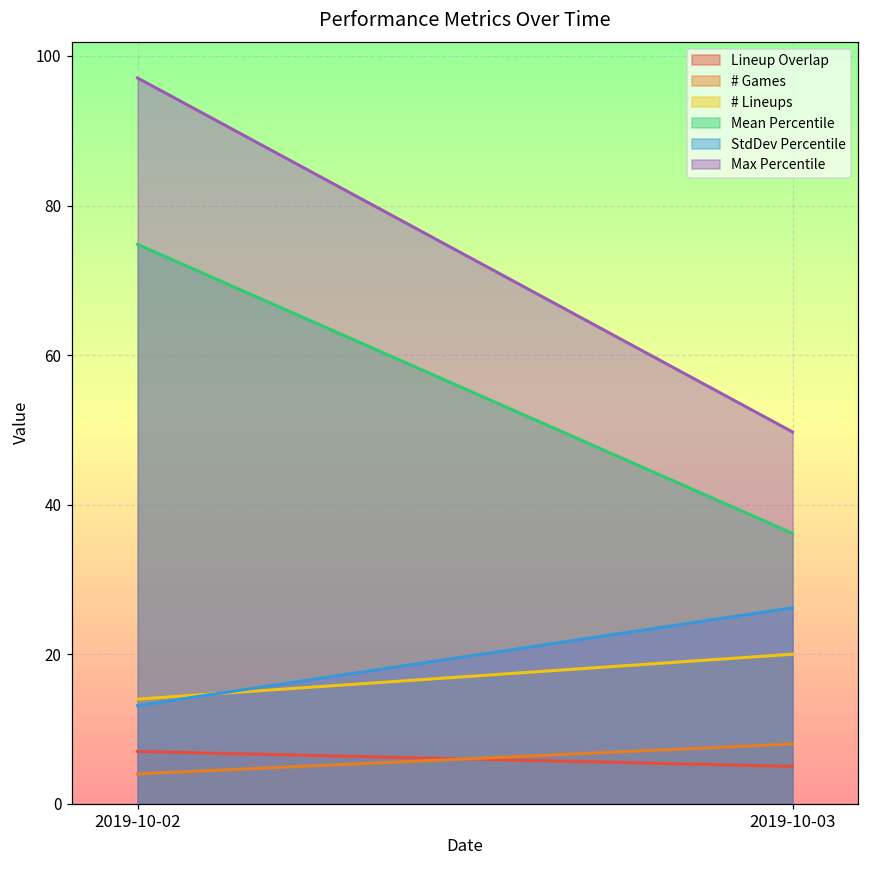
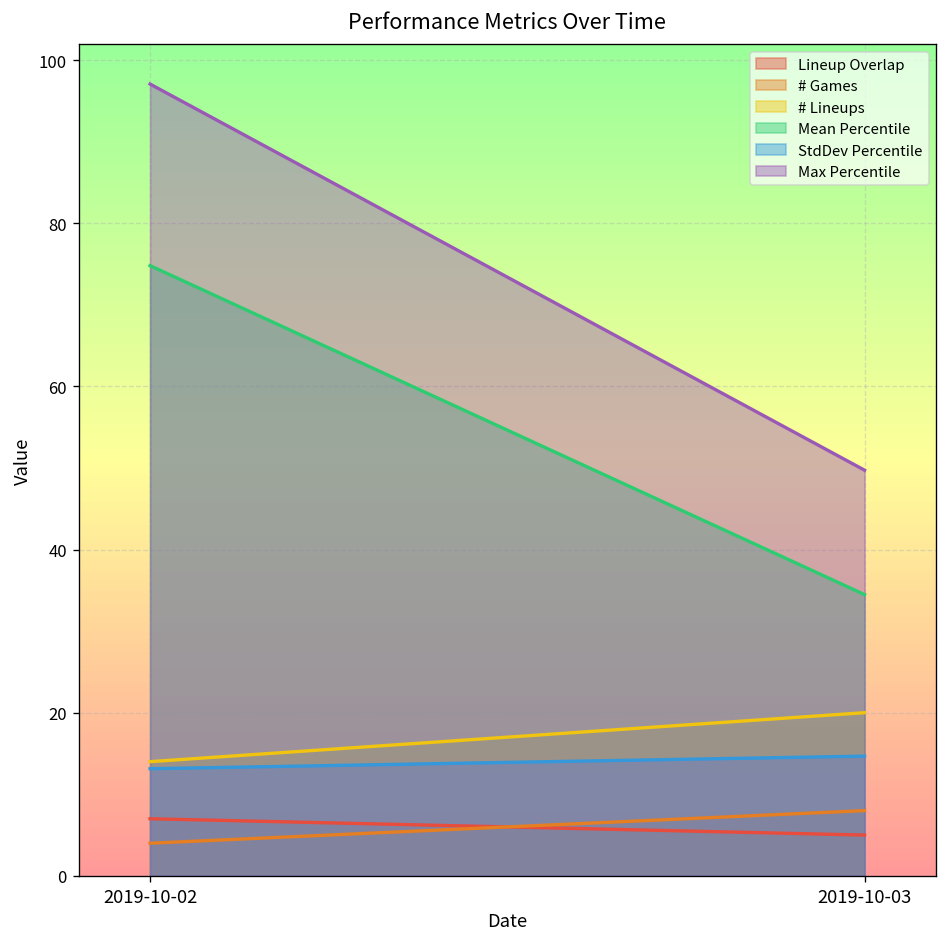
Mean Percentile, 2019-10-03: 36 -> 34
StdDev Percentile, 2019-10-03: 26 -> 15
